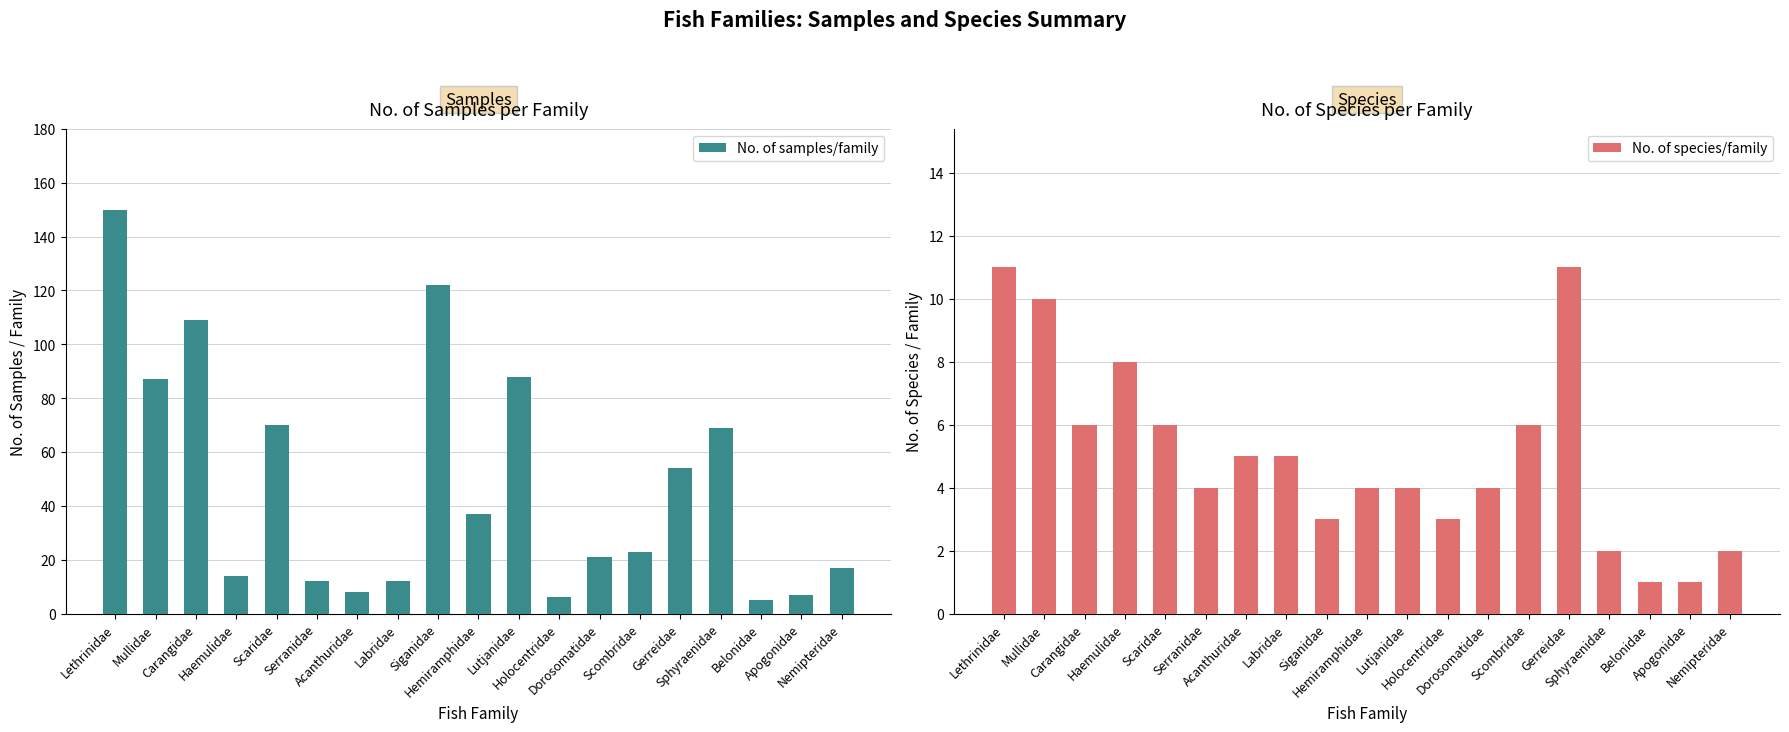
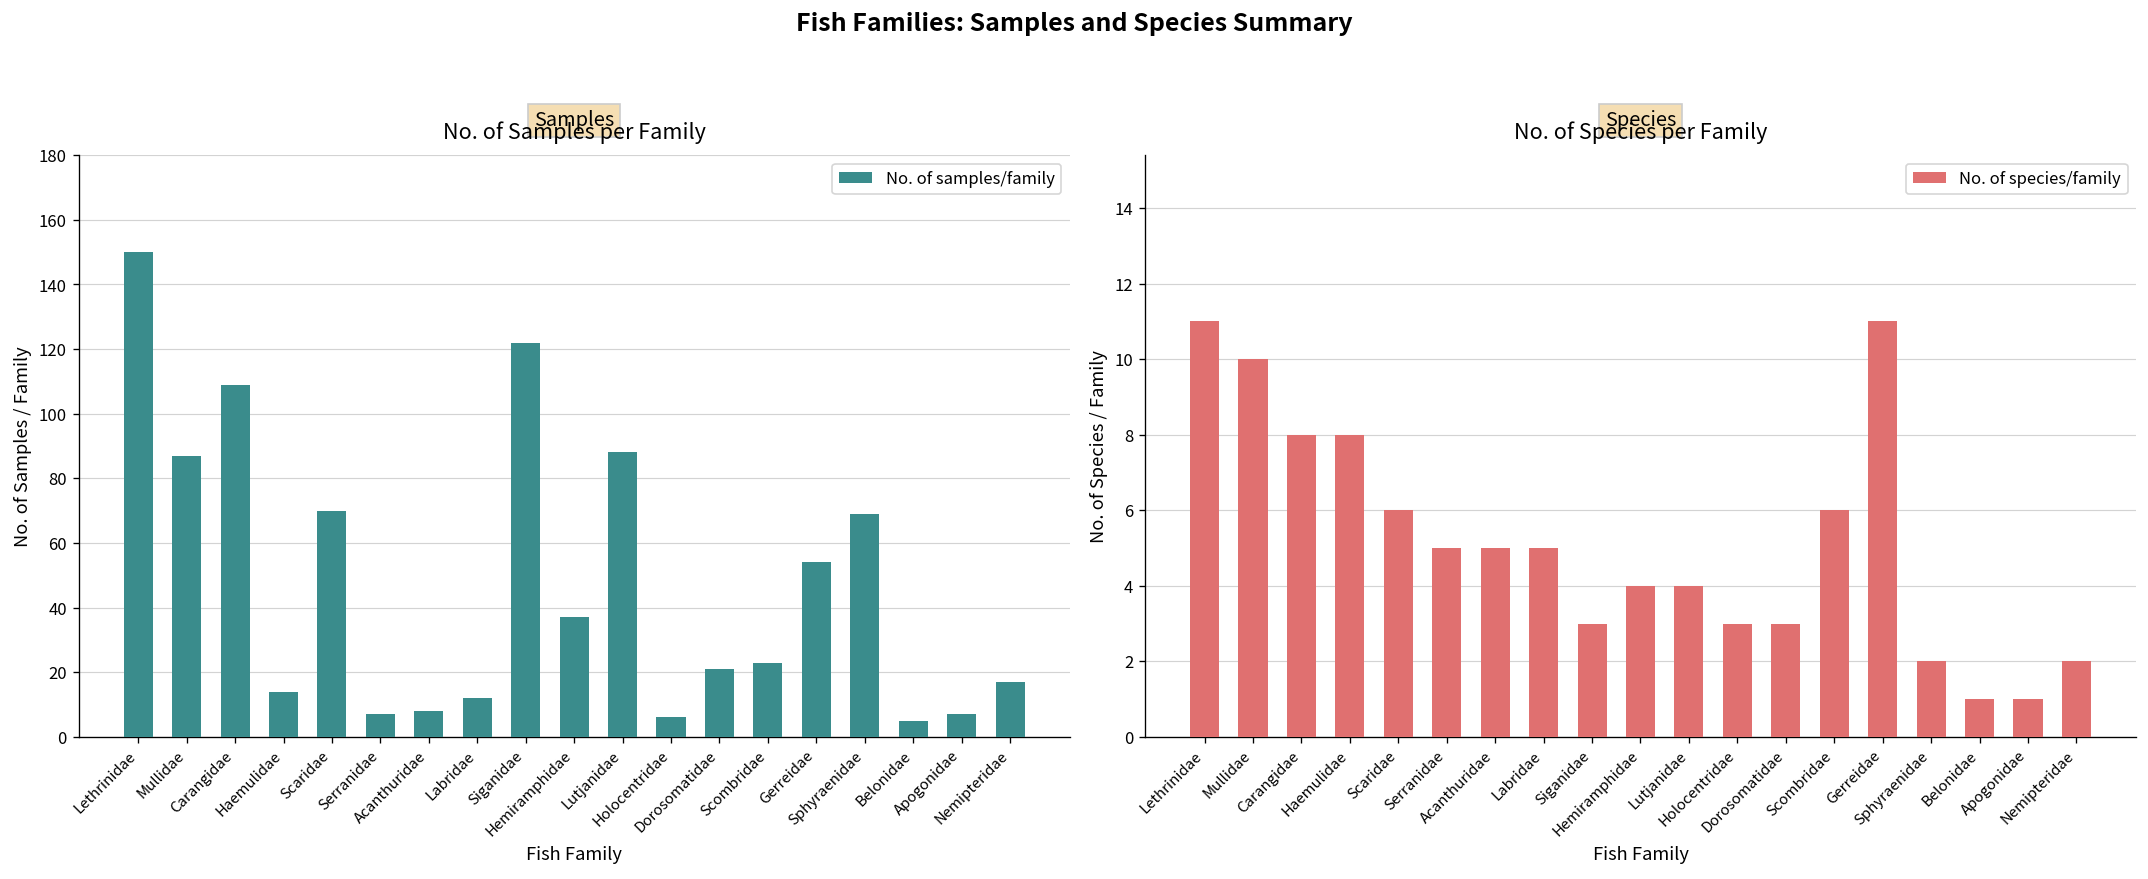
No. of Samples per Family, Serranidae: 12 -> 7
No. of Species per Family, Carangidae: 6 -> 8
No. of Species per Family, Serranidae: 4 -> 5
No. of Species per Family, Dorosomatidae: 4 -> 3
